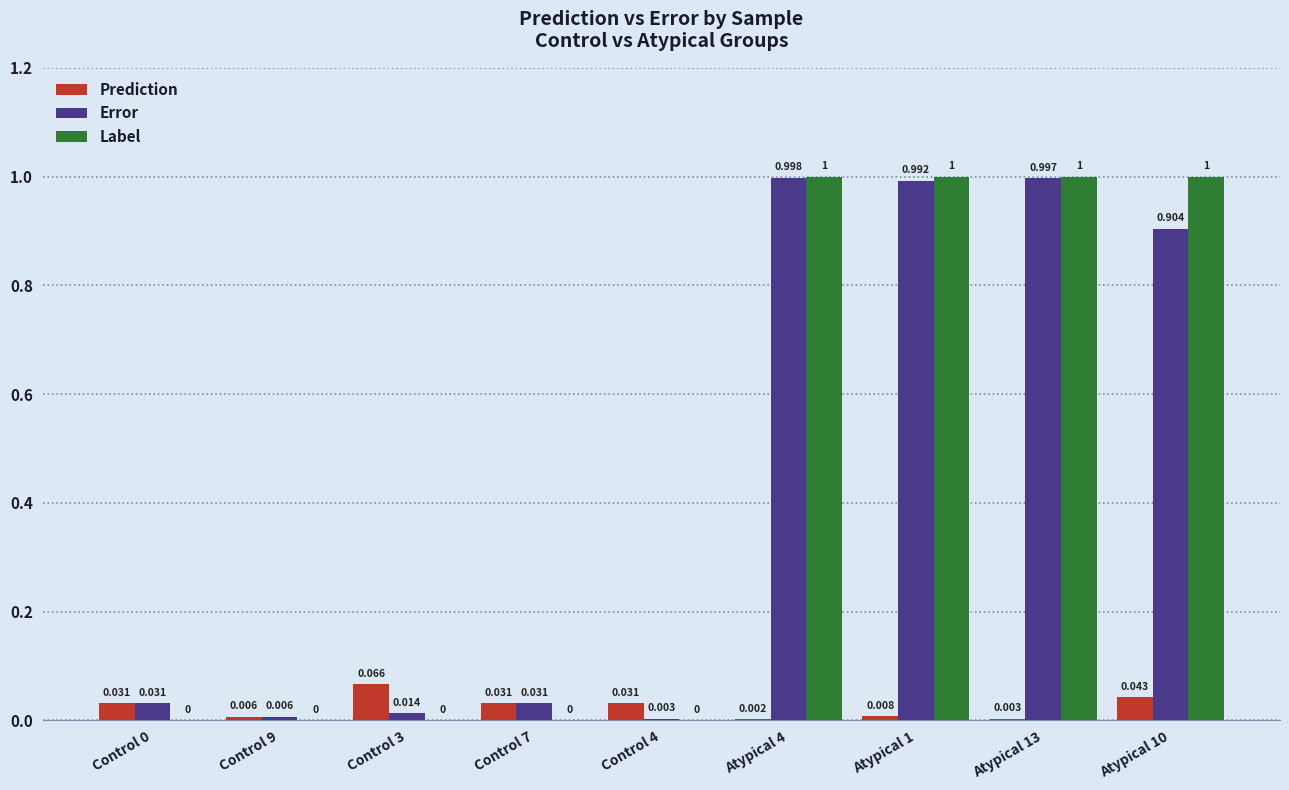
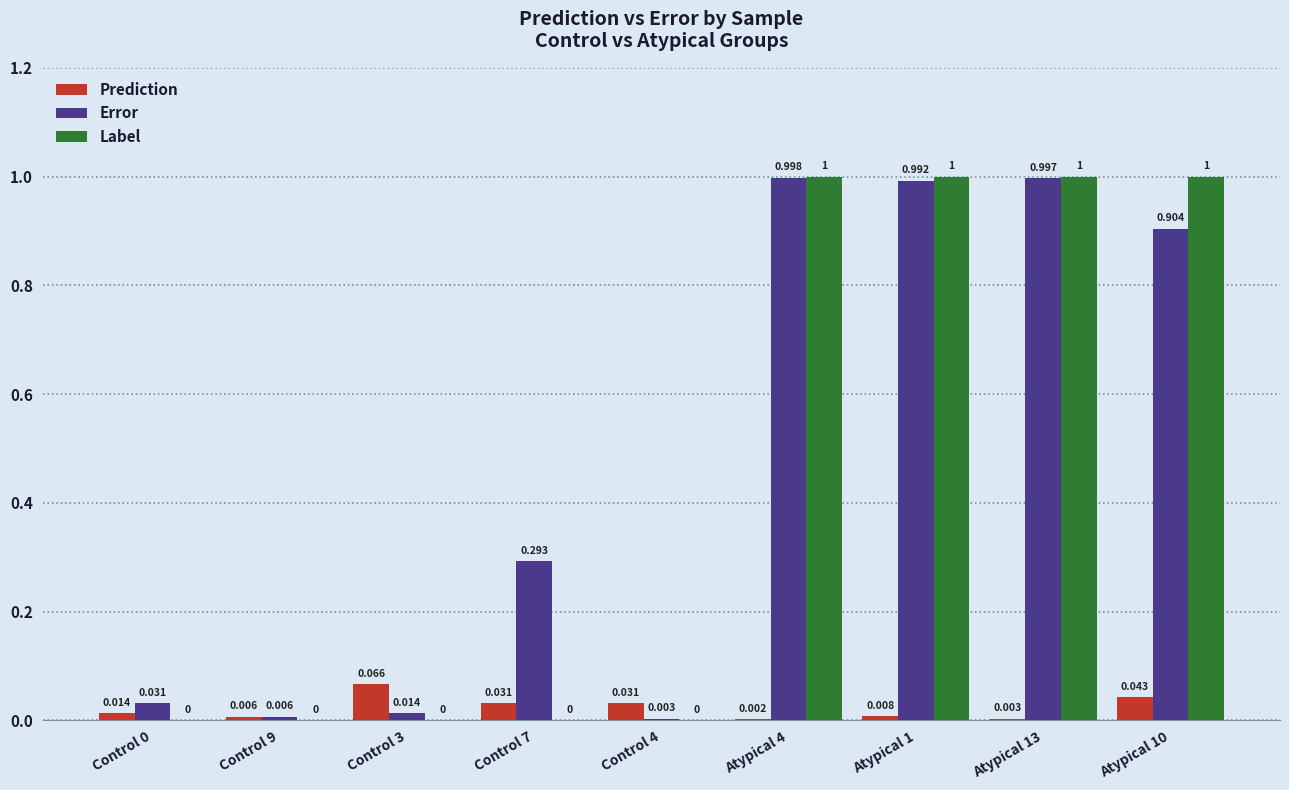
Prediction, Control 0: 0.031 -> 0.014
Error, Control 7: 0.031 -> 0.293
